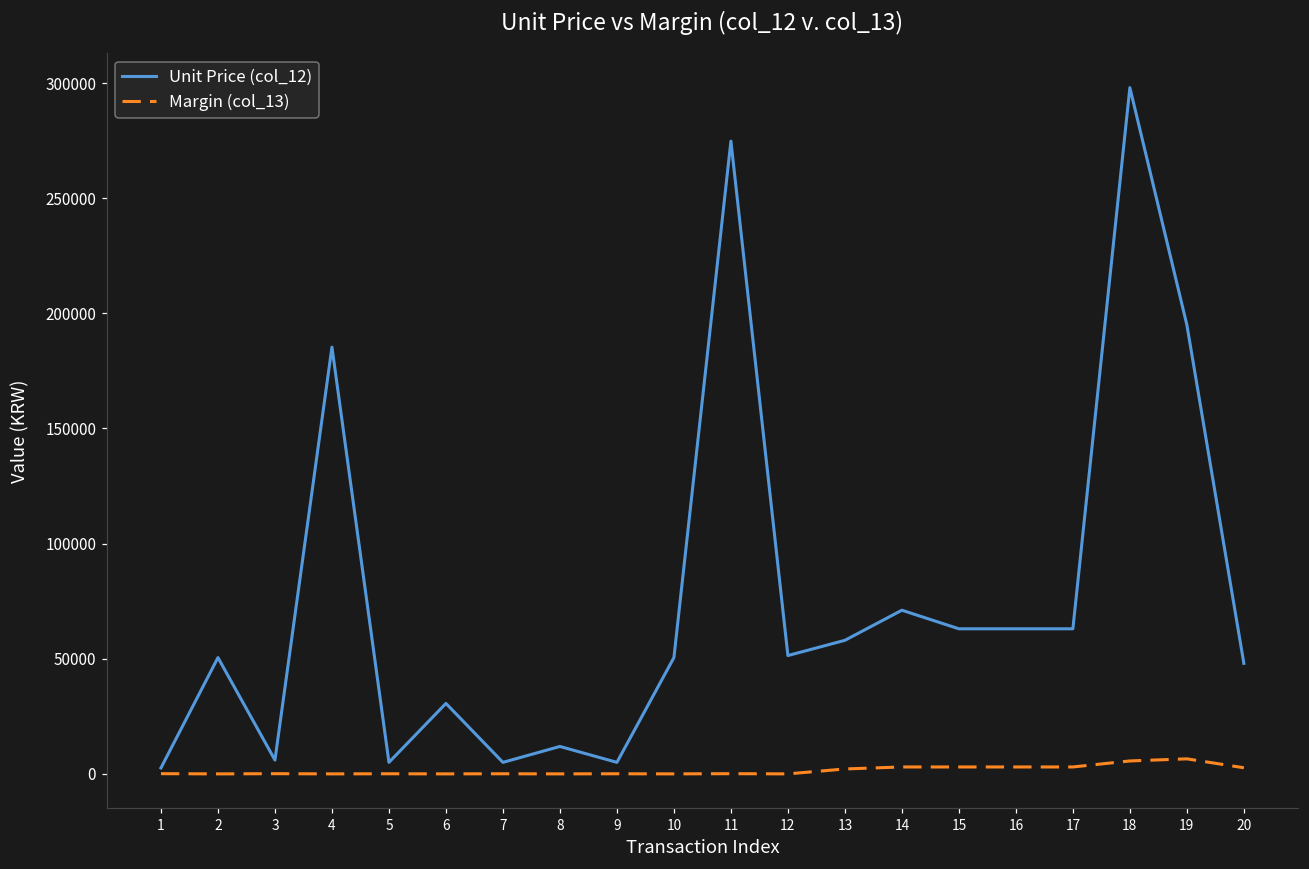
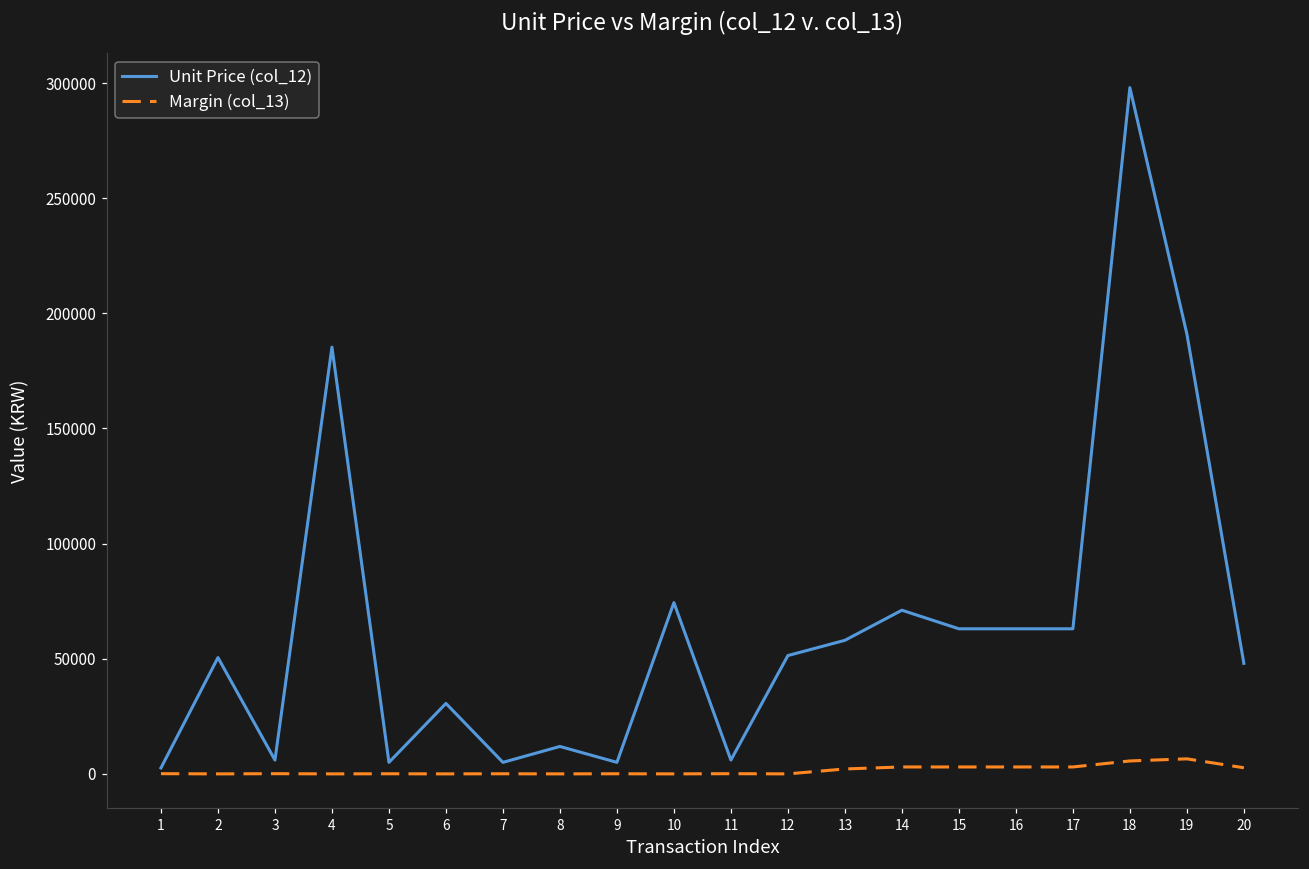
Unit Price (col_12), 10: 51000 -> 74000
Unit Price (col_12), 11: 275000 -> 6000
Unit Price (col_12), 19: 195000 -> 191000
